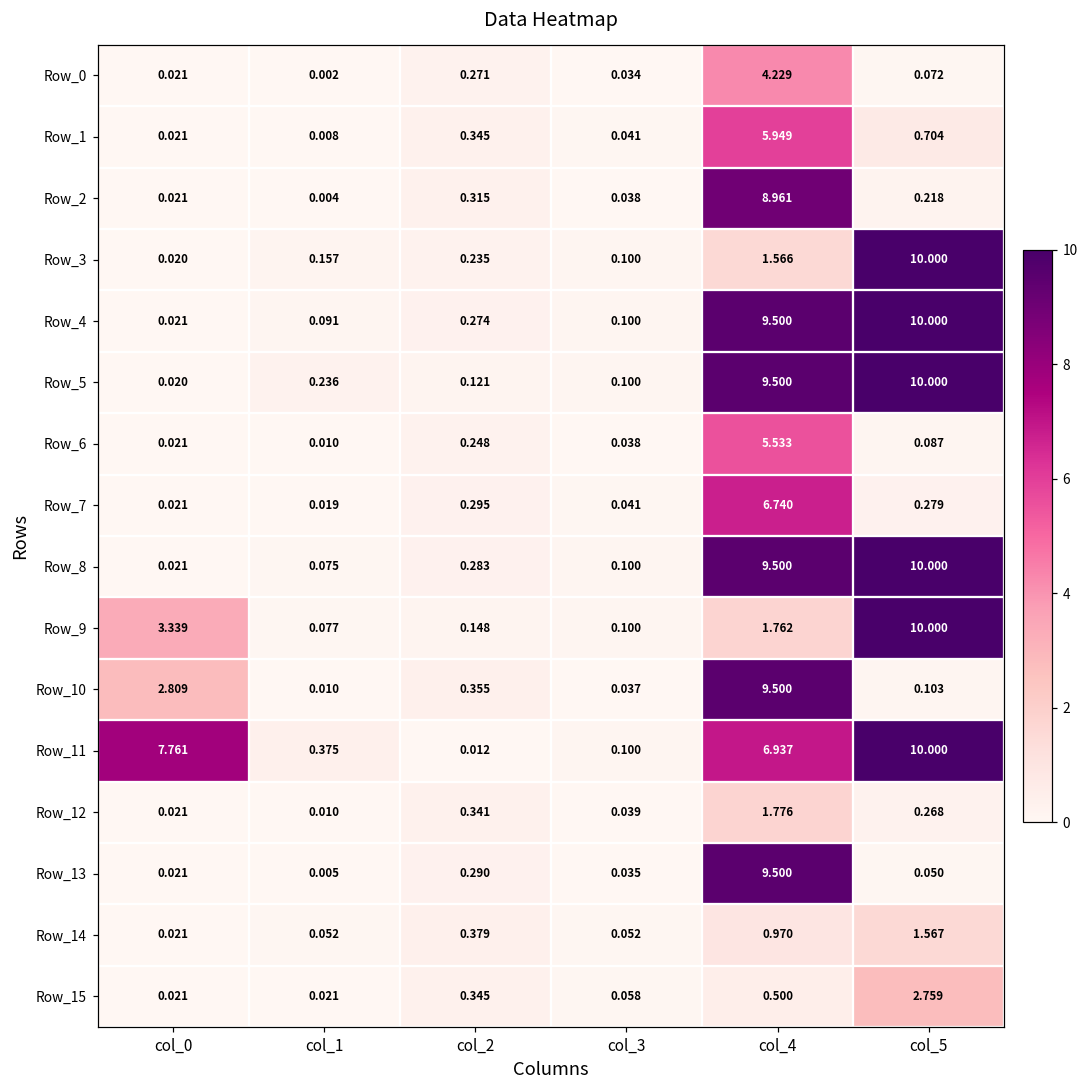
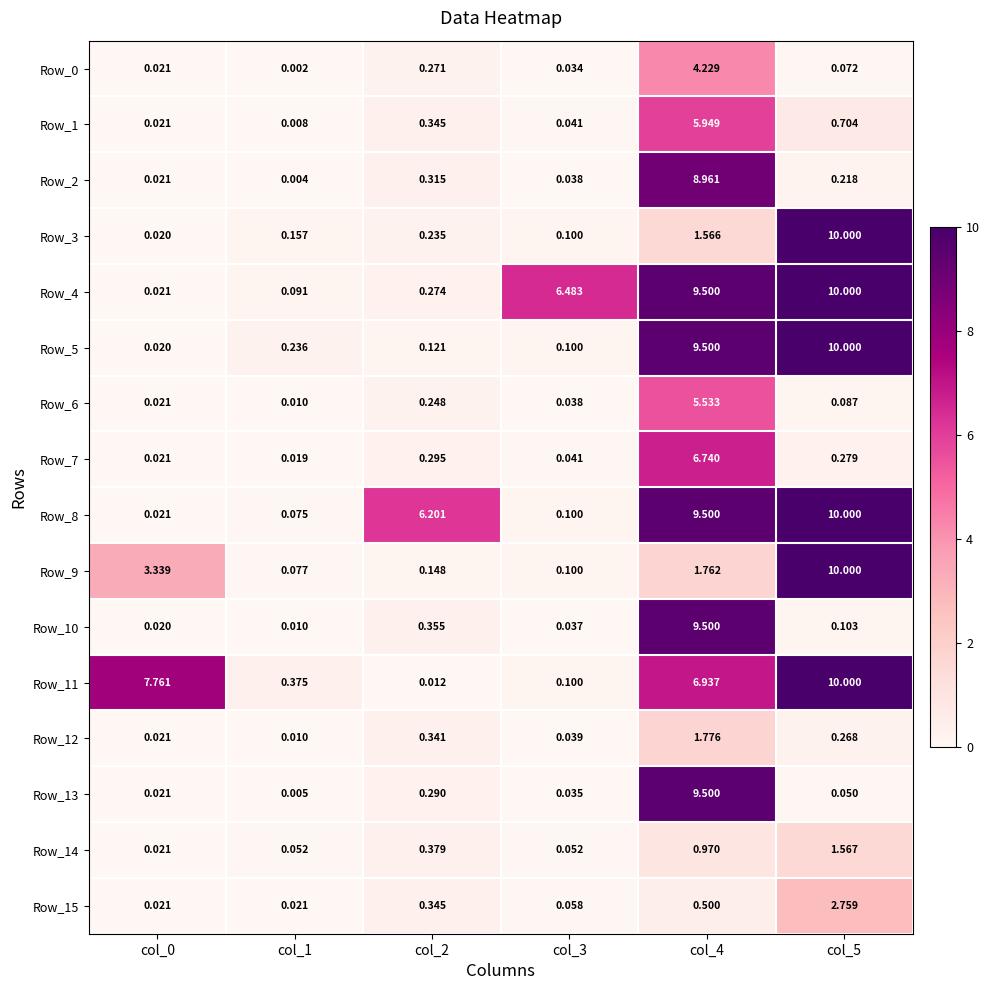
Row_4, col_3: 0.100 -> 6.483
Row_8, col_2: 0.283 -> 6.201
Row_10, col_0: 2.809 -> 0.020
